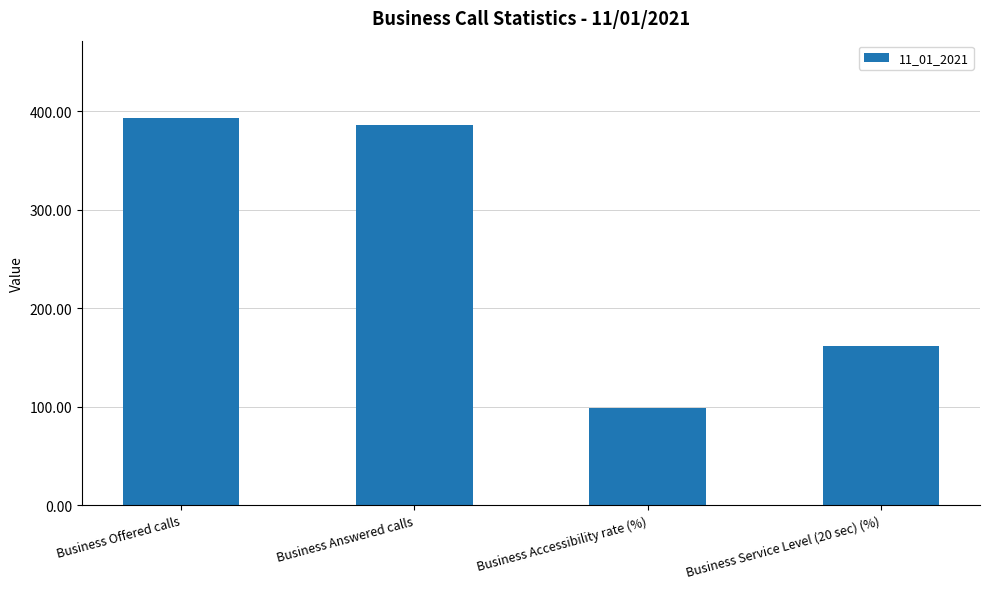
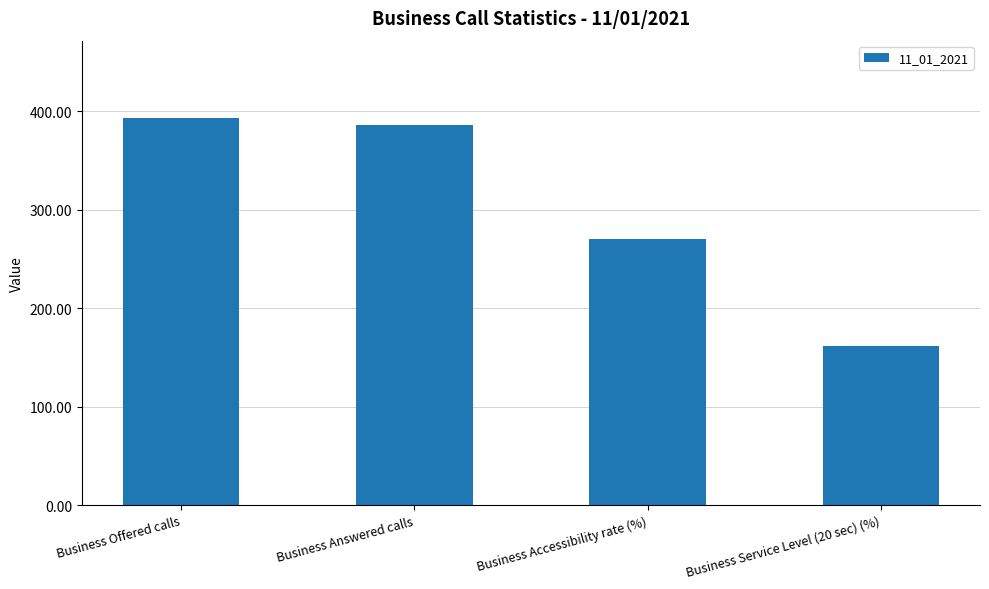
Business Accessibility rate (%): 100 -> 270
